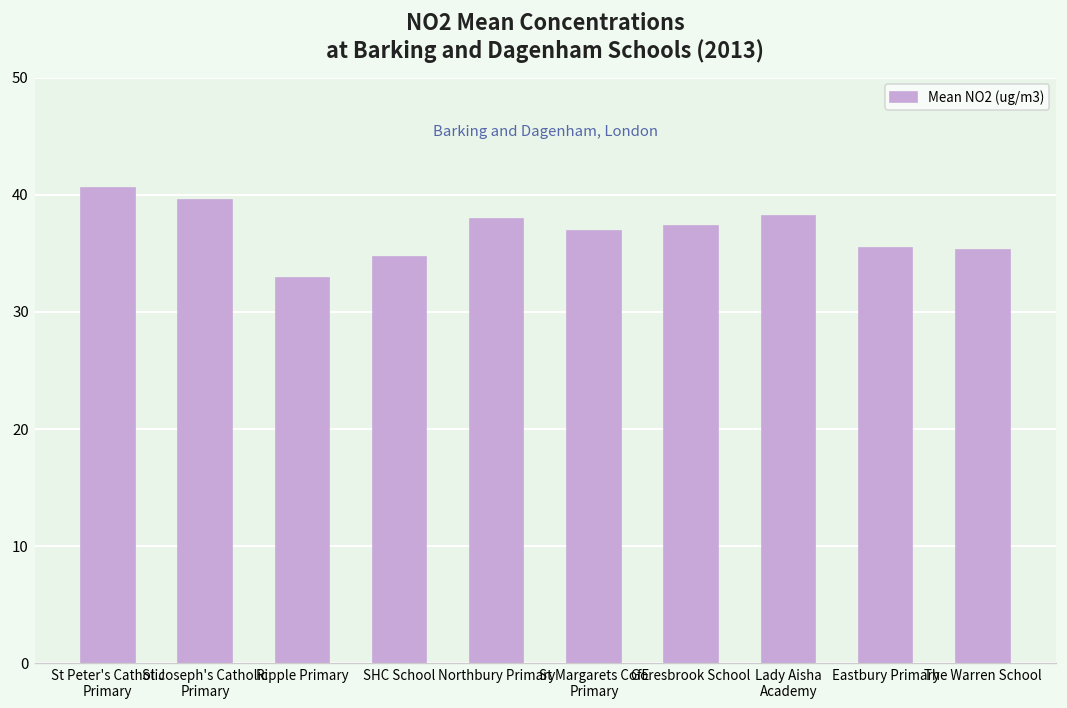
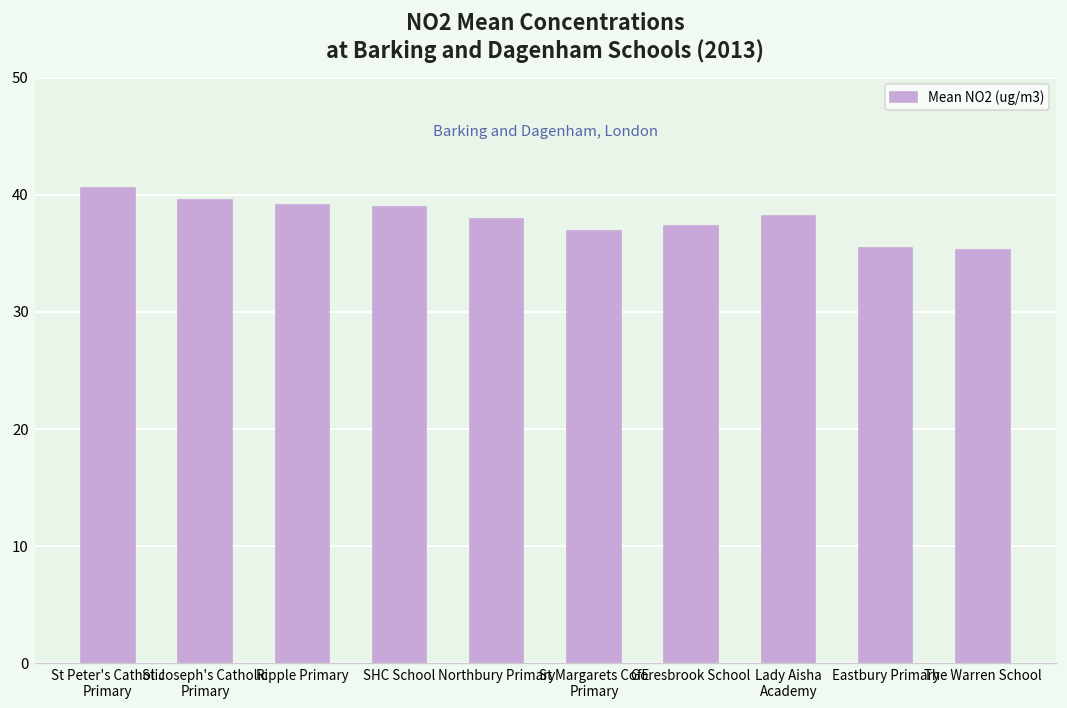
Ripple Primary: 33 -> 39
SHC School: 35 -> 39
